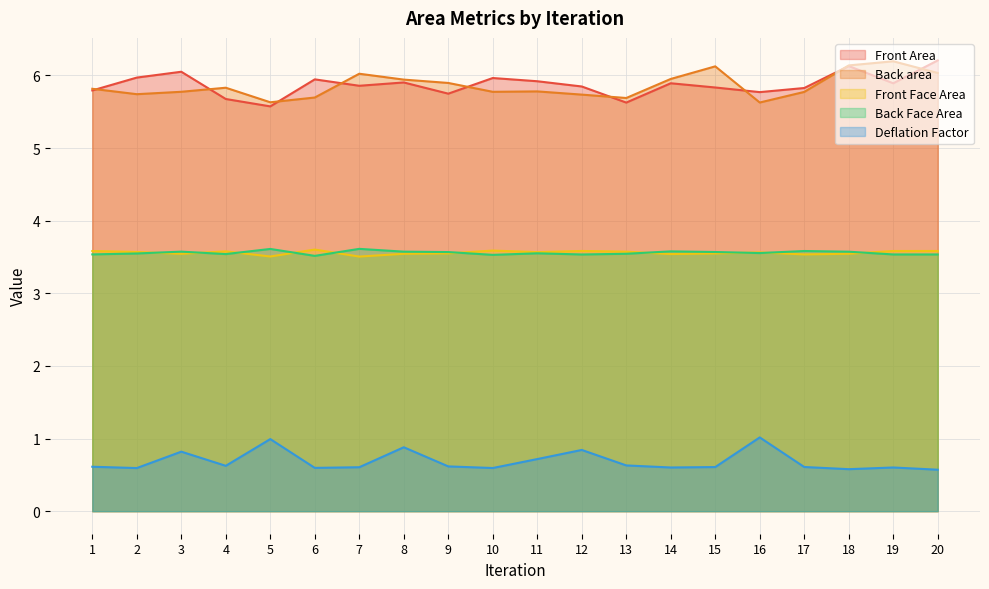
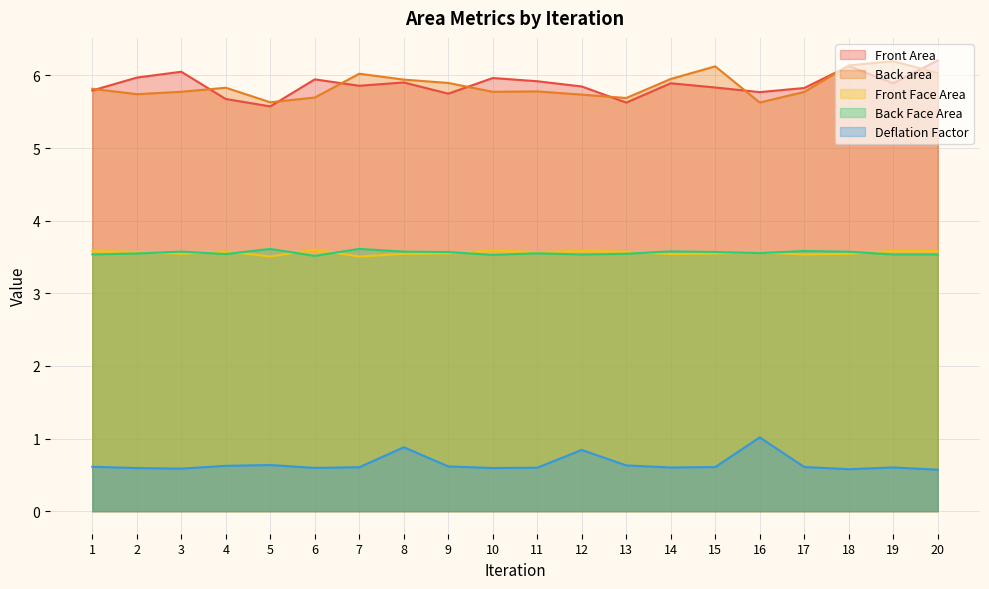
Deflation Factor, 3: 0.8 -> 0.6
Deflation Factor, 5: 1.0 -> 0.6
Deflation Factor, 11: 0.7 -> 0.6
